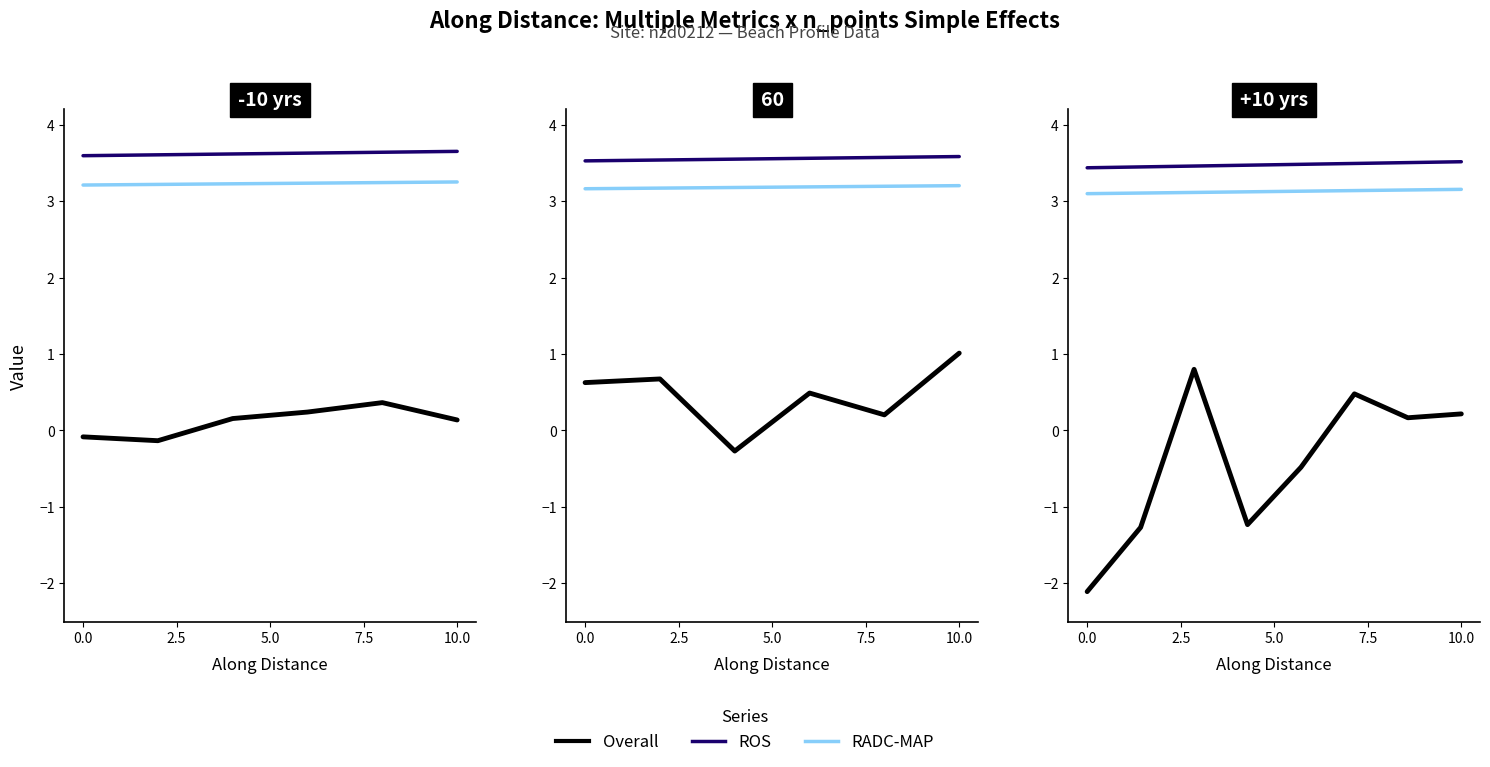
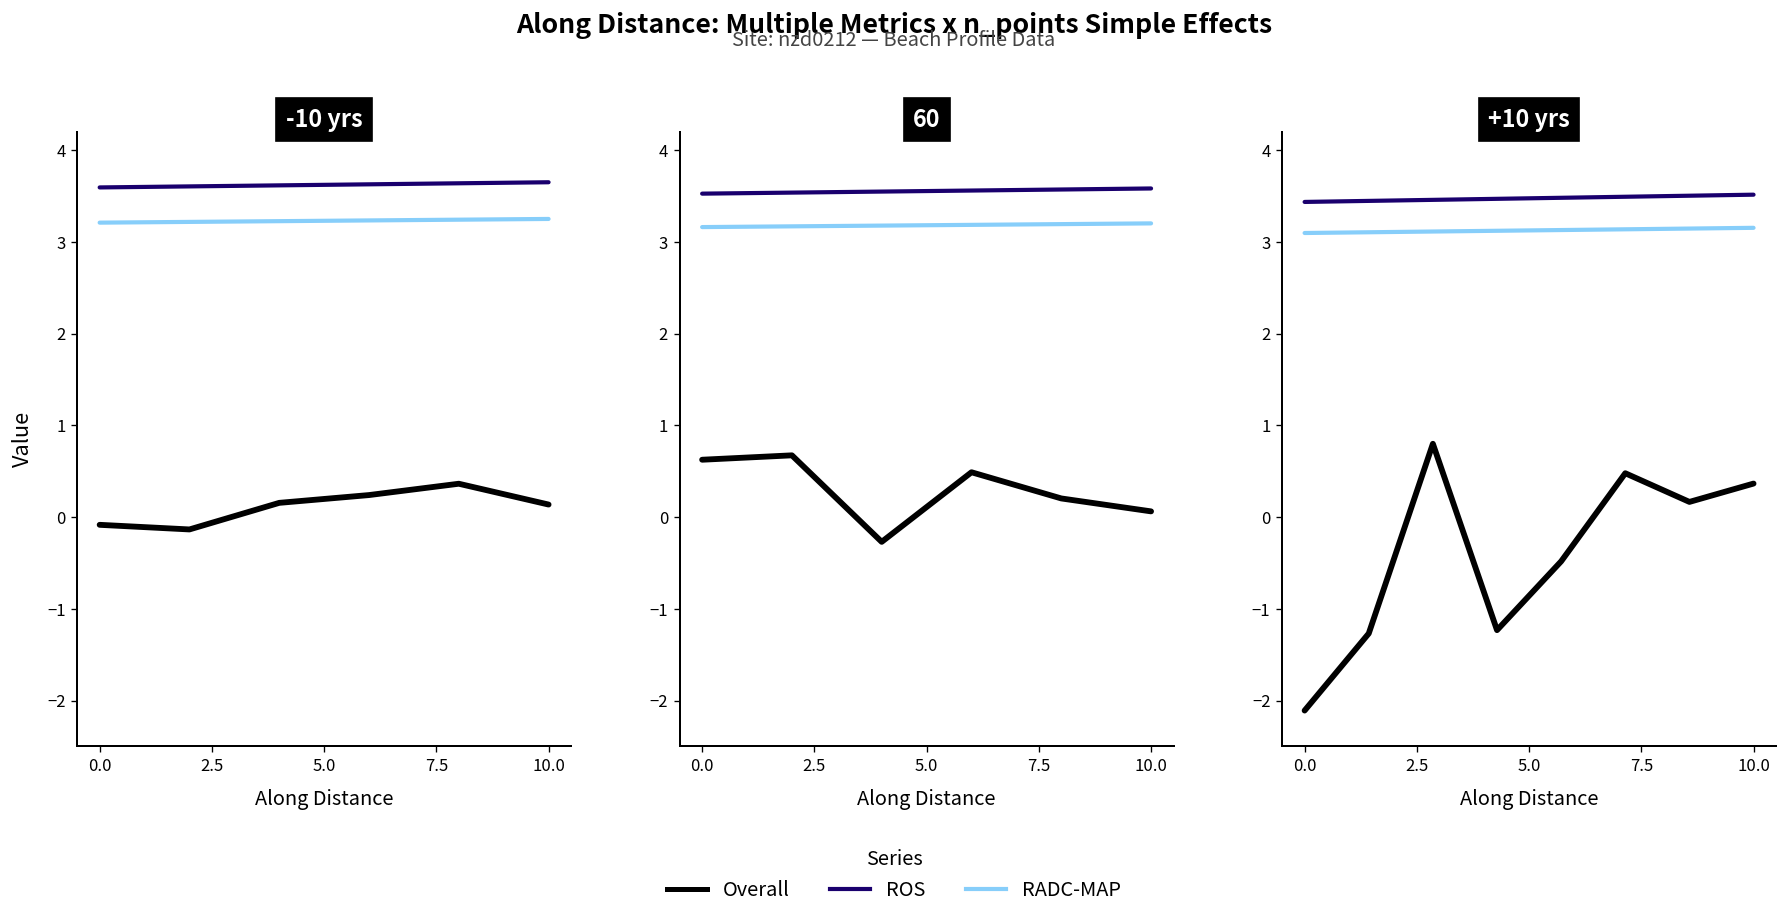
60, Overall, 10.0: 1.0 -> 0.1
+10 yrs, Overall, 10.0: 0.2 -> 0.4
